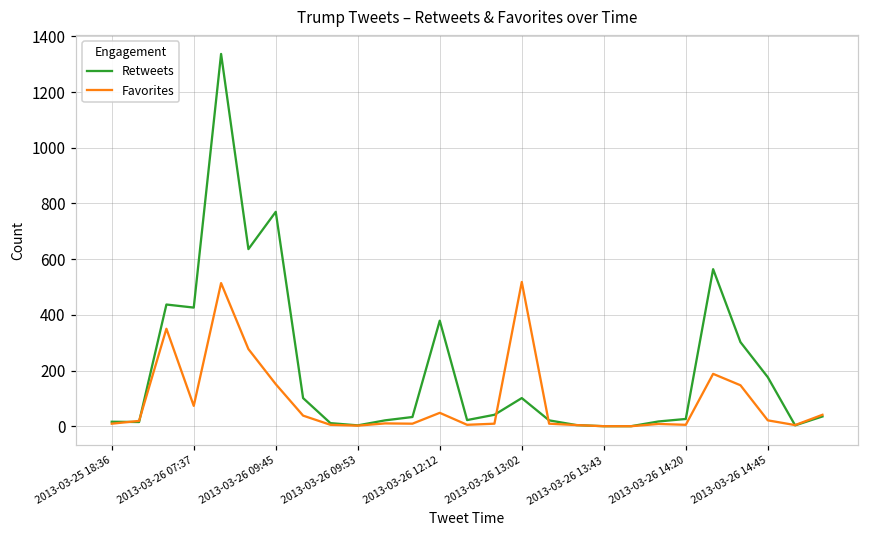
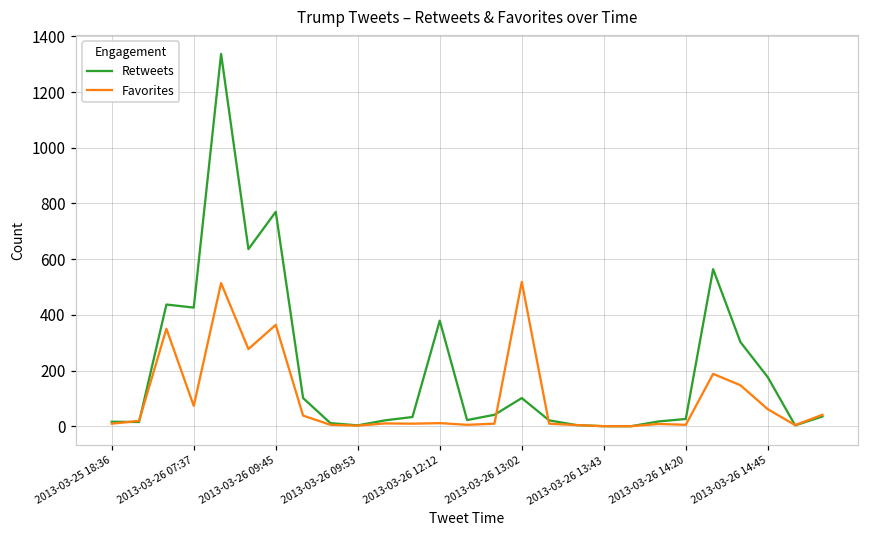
Favorites, 2013-03-26 09:45: 150 -> 360
Favorites, 2013-03-26 12:12: 50 -> 10
Favorites, 2013-03-26 14:45: 20 -> 60
